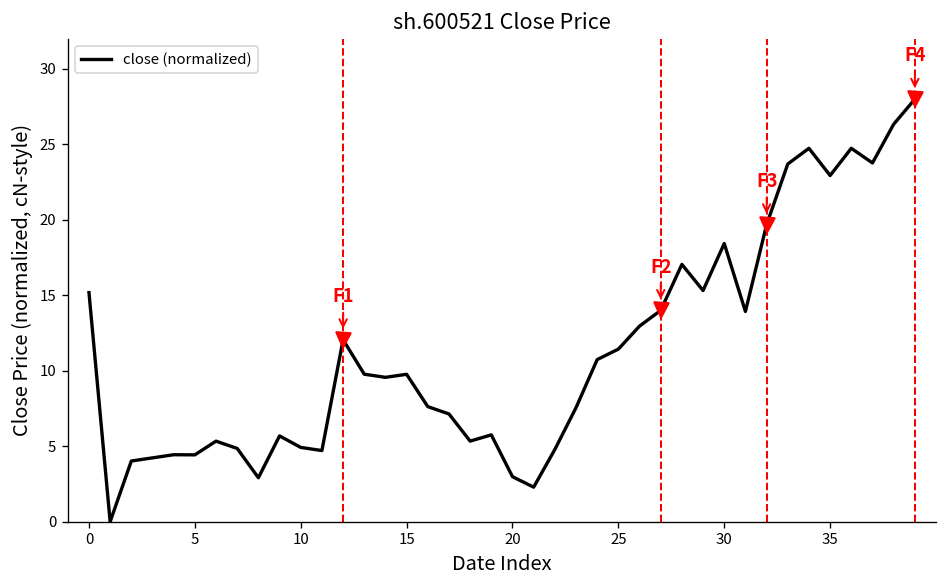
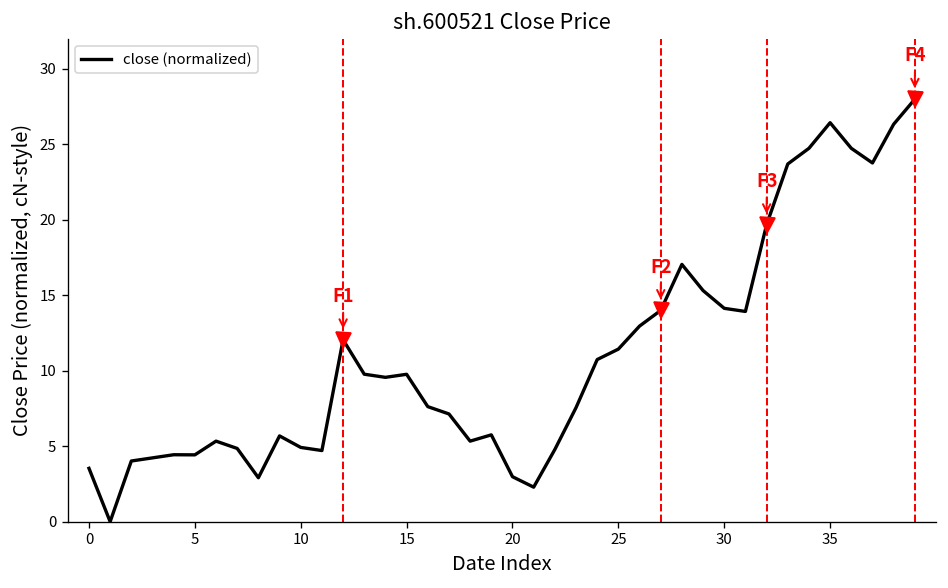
close (normalized), 0: 15.2 -> 3.5
close (normalized), 30: 18.4 -> 14.1
close (normalized), 35: 22.9 -> 26.4
